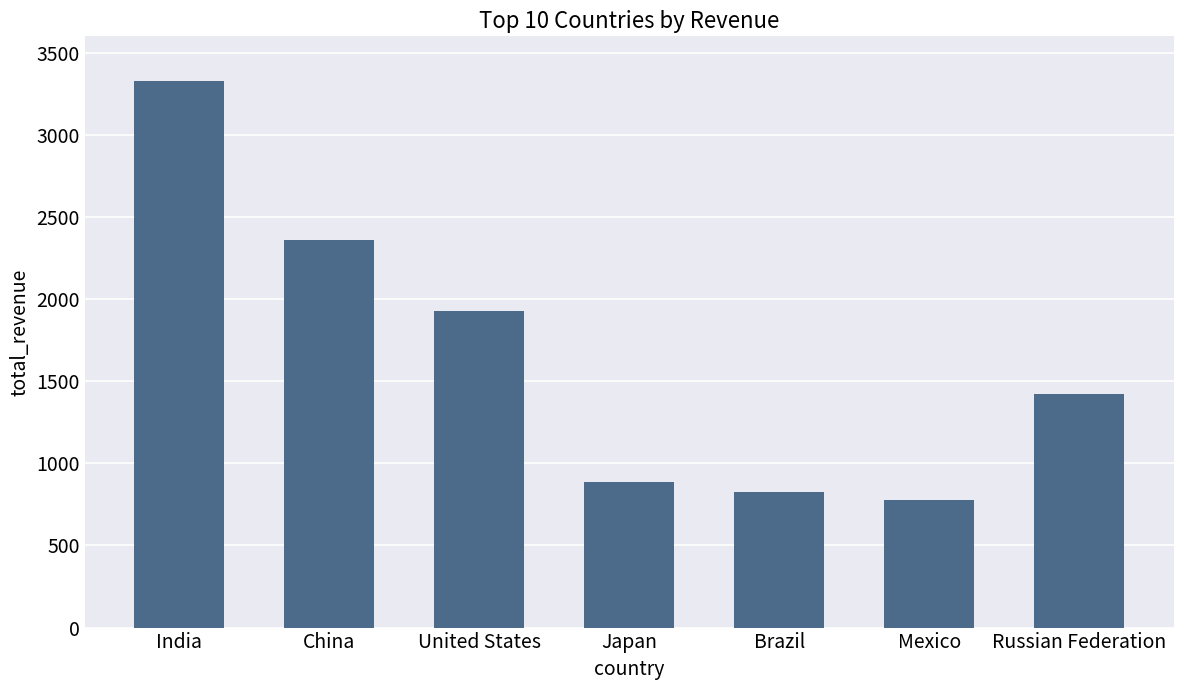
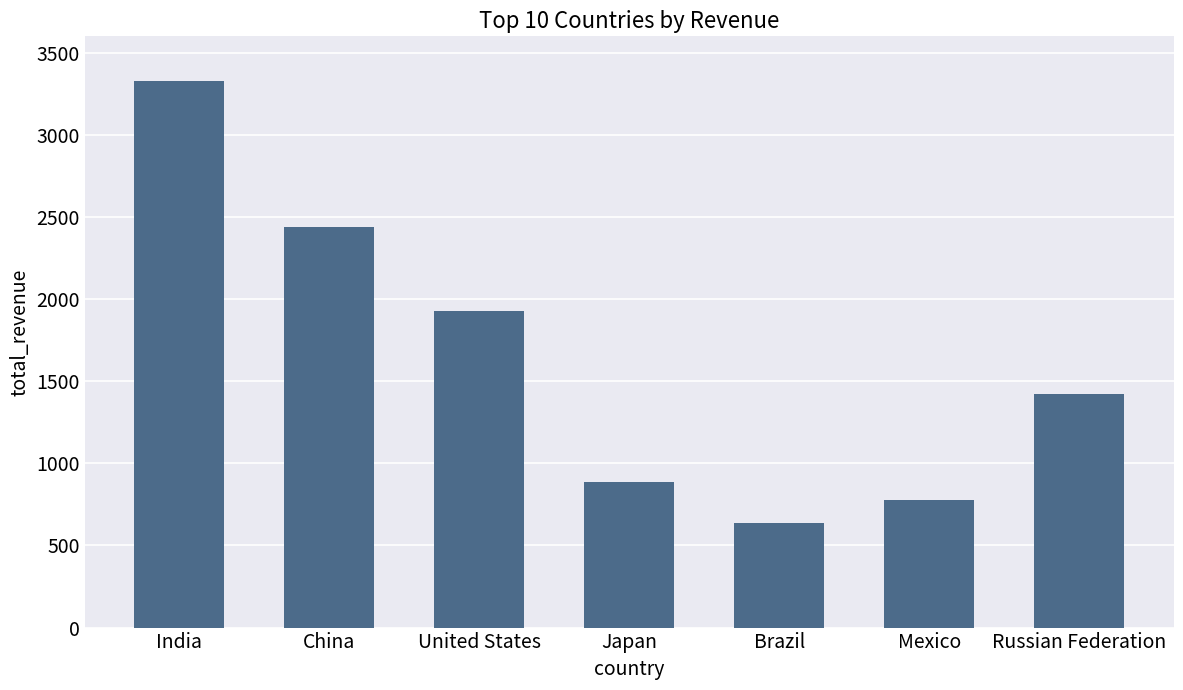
China: 2360 -> 2440
Brazil: 820 -> 640
